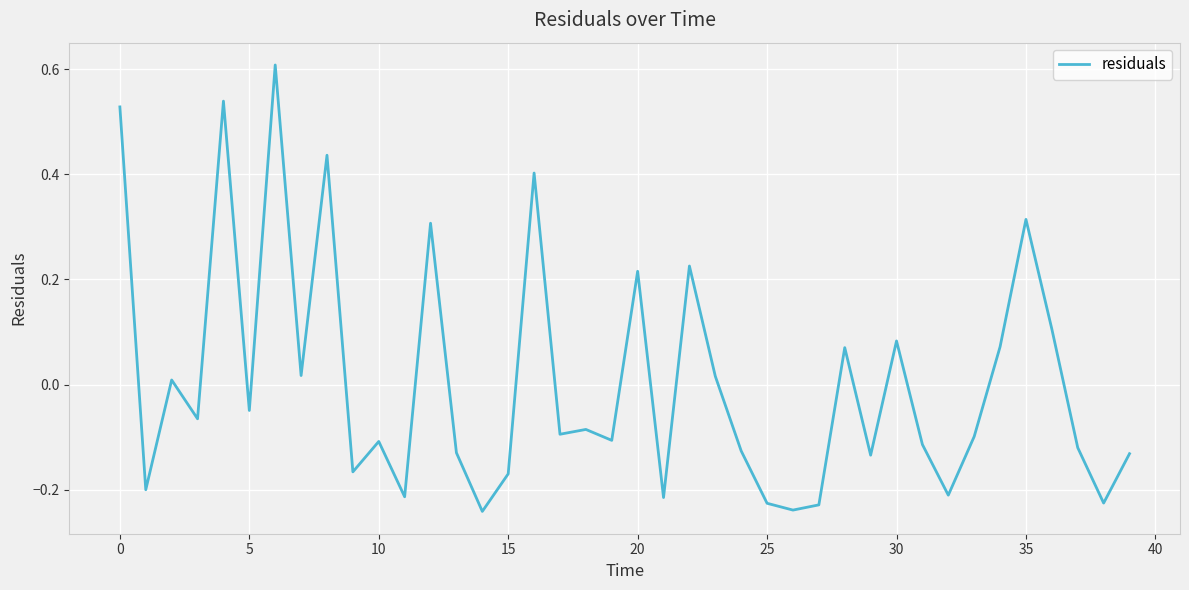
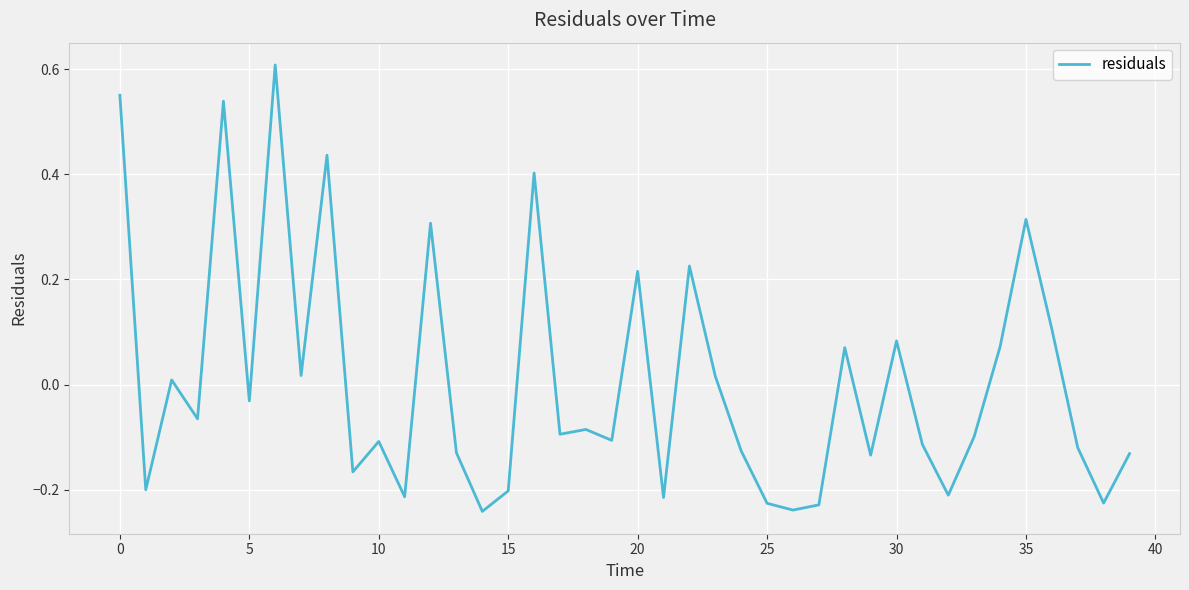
0: 0.53 -> 0.55
5: -0.05 -> -0.03
15: -0.17 -> -0.20
